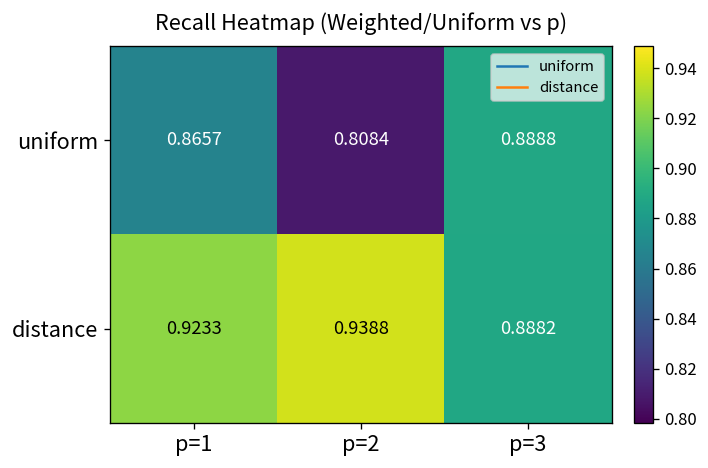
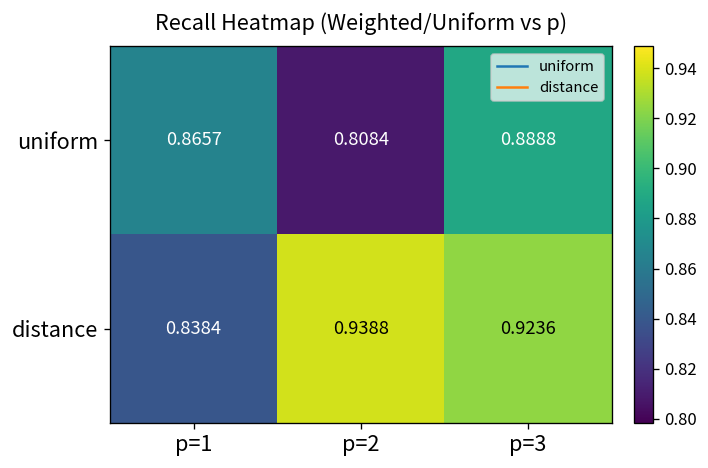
distance, p=1: 0.9233 -> 0.8384
distance, p=3: 0.8882 -> 0.9236
